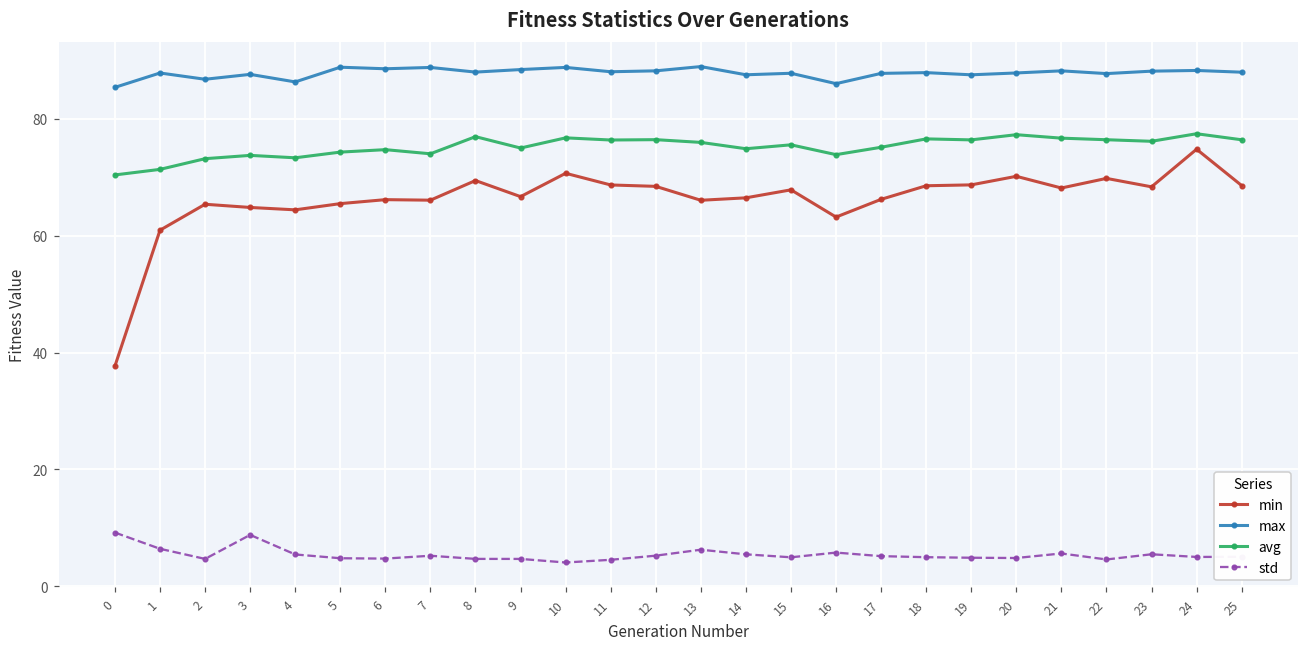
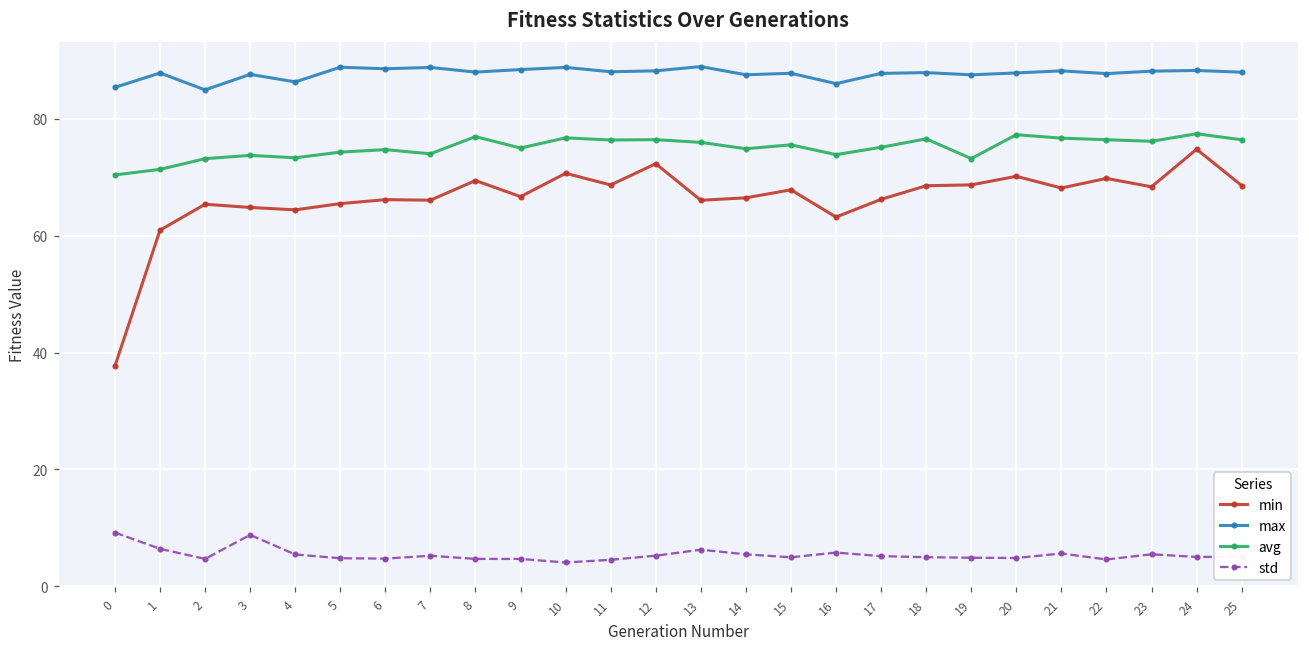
max, 2: 87 -> 85
min, 12: 68 -> 72
avg, 19: 76 -> 73
